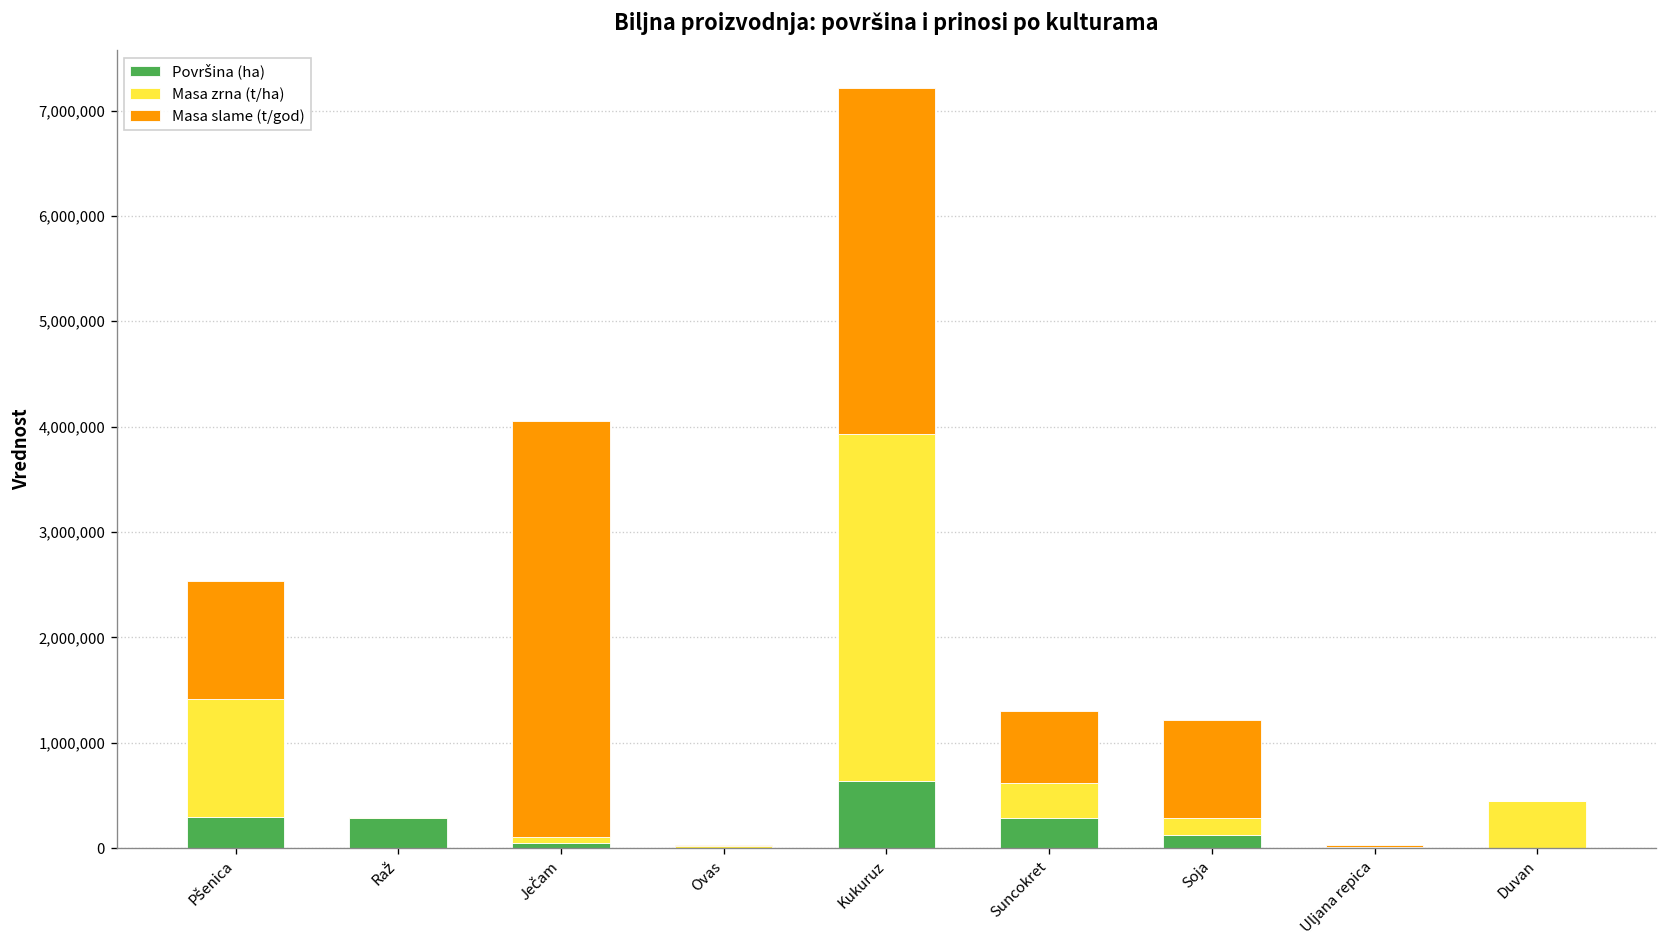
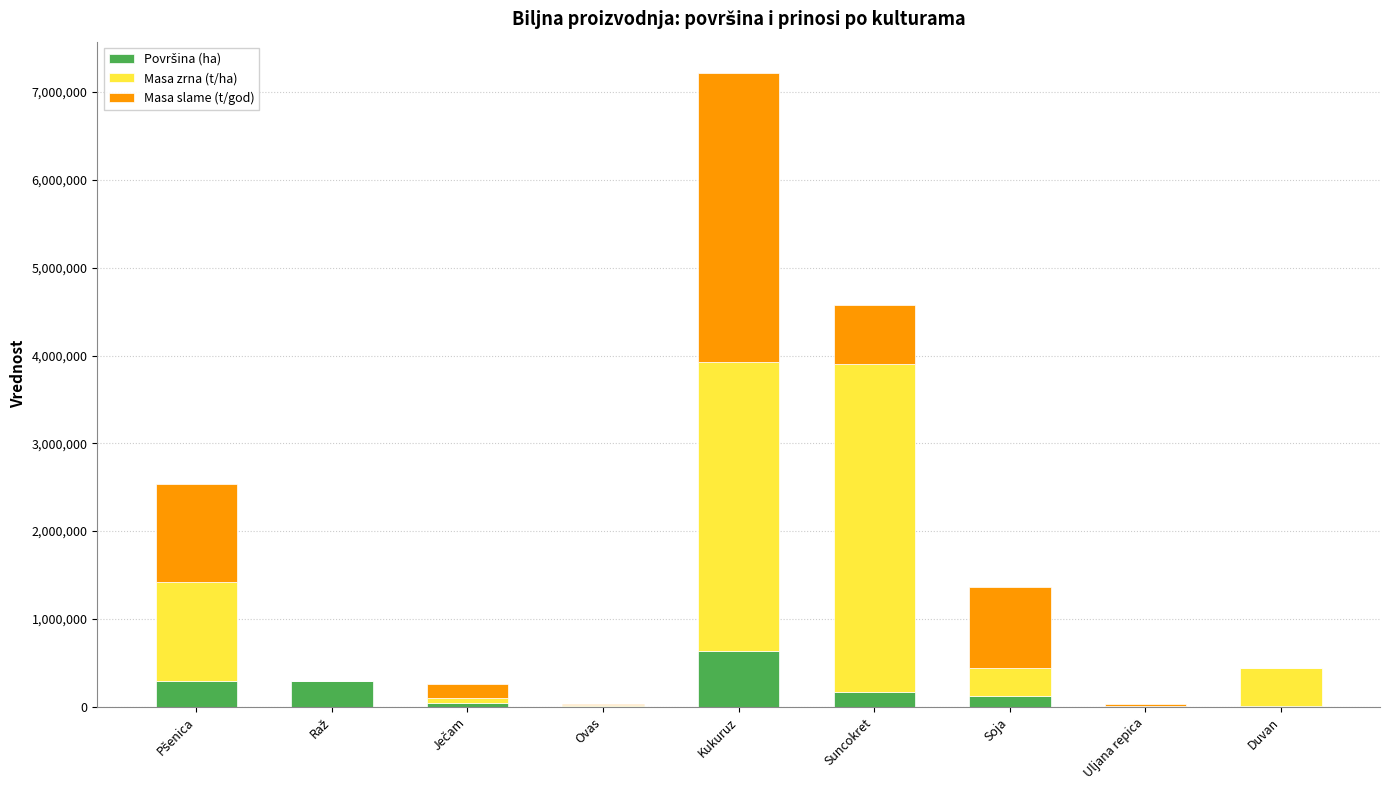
Masa slame (t/god), Ječam: 4,000,000 -> 200,000
Površina (ha), Suncokret: 300,000 -> 200,000
Masa zrna (t/ha), Suncokret: 300,000 -> 3,700,000
Masa zrna (t/ha), Soja: 200,000 -> 300,000
